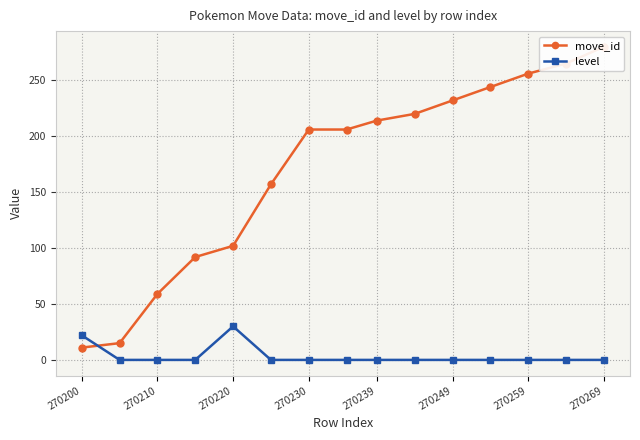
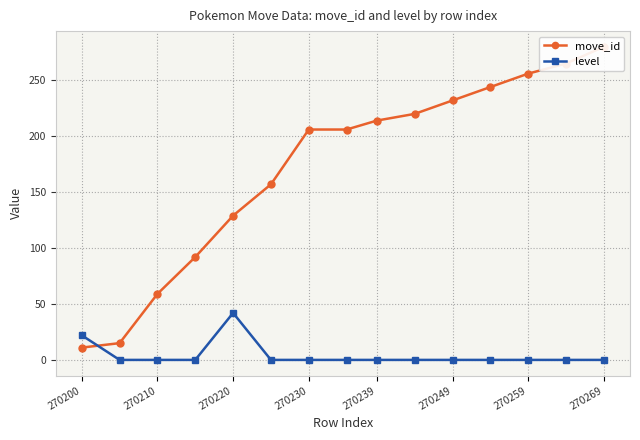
move_id, 270220: 102 -> 129
level, 270220: 30 -> 42
